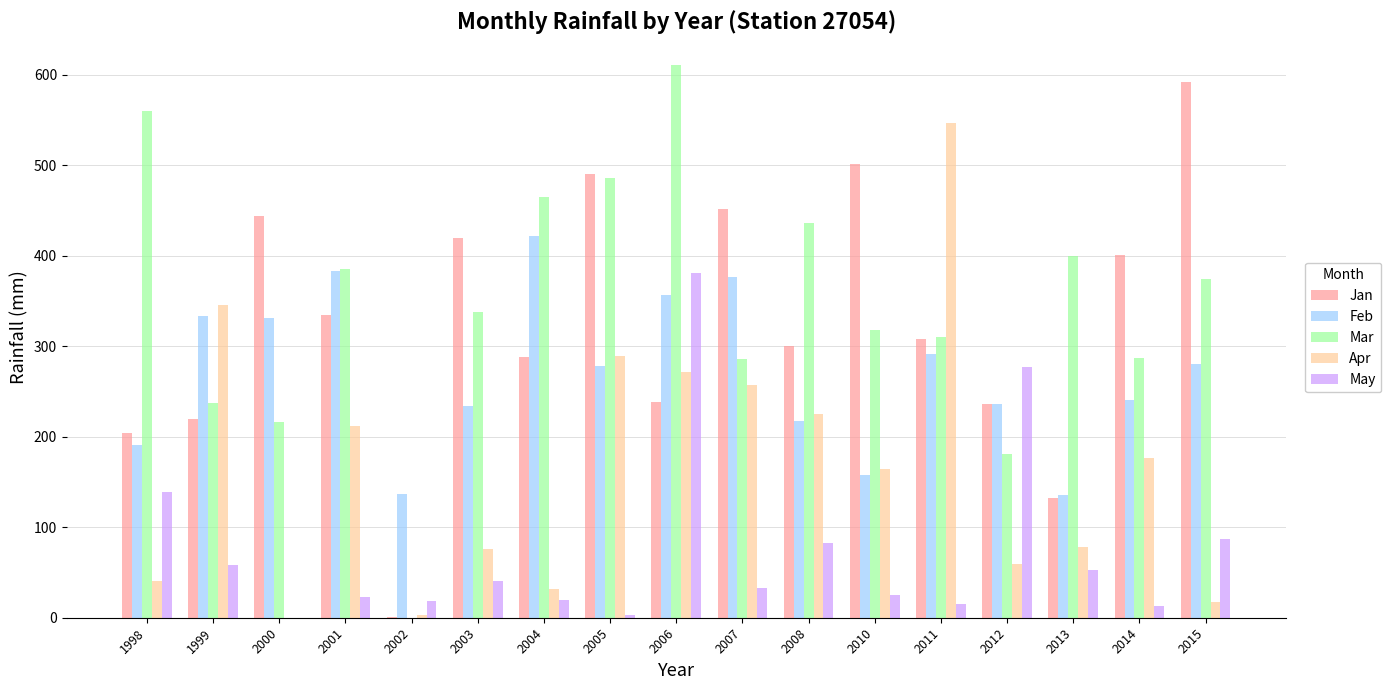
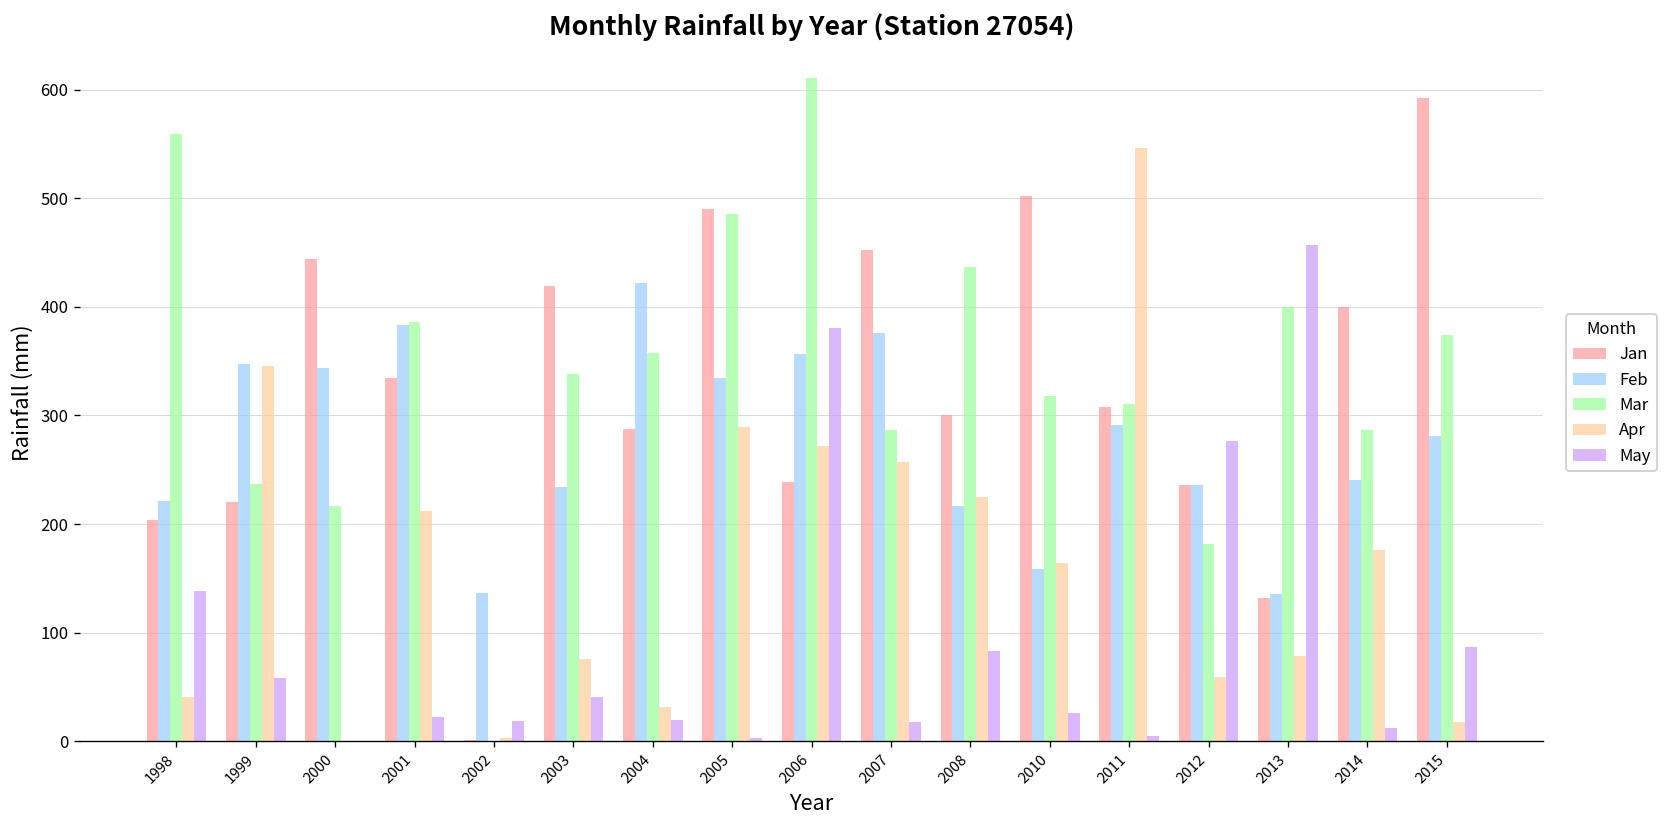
Feb, 1998: 190 -> 220
Feb, 1999: 330 -> 350
Feb, 2000: 330 -> 340
Mar, 2004: 460 -> 360
Feb, 2005: 280 -> 330
May, 2007: 30 -> 20
May, 2011: 20 -> 10
May, 2013: 50 -> 460
